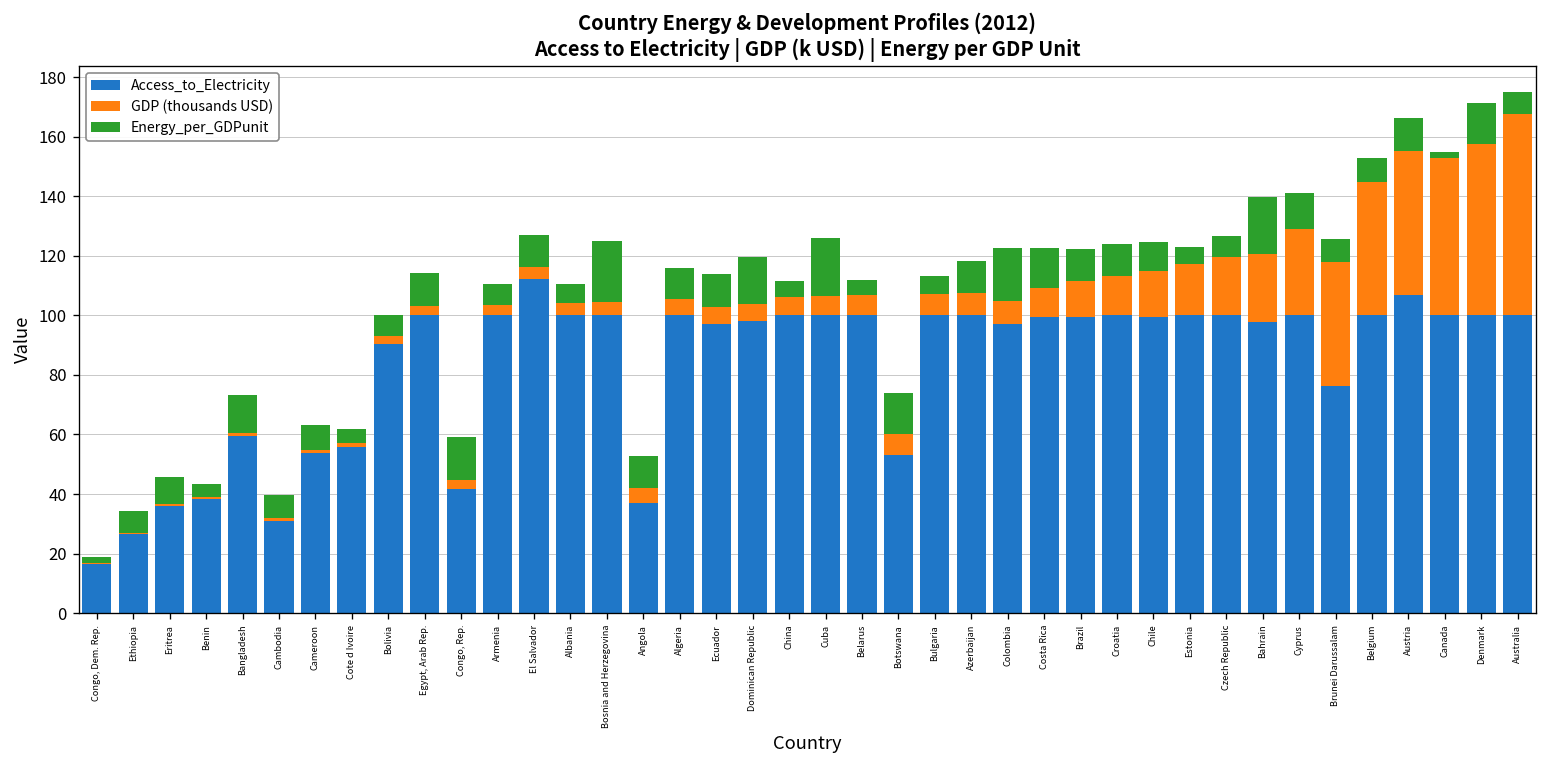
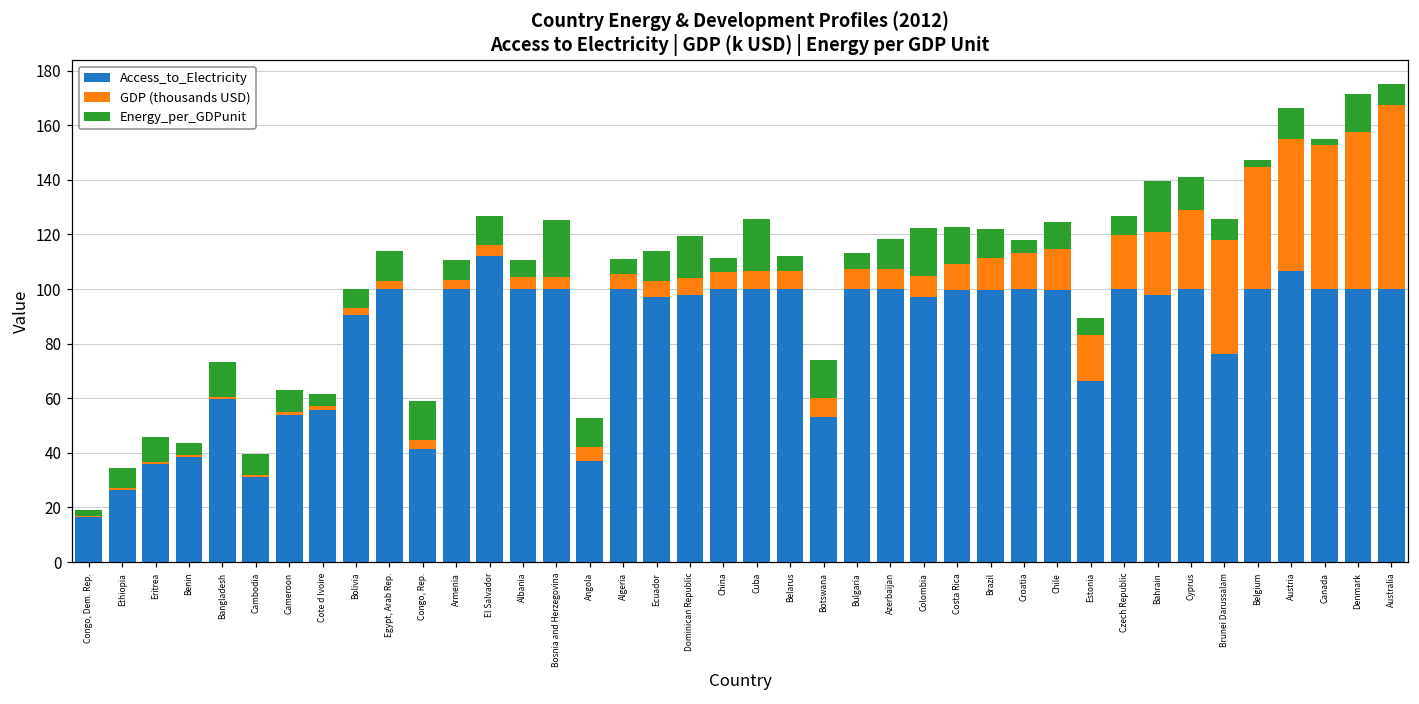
Energy_per_GDPunit, Algeria: 11 -> 5
Energy_per_GDPunit, Croatia: 11 -> 5
Access_to_Electricity, Estonia: 100 -> 66
Energy_per_GDPunit, Belgium: 8 -> 2
